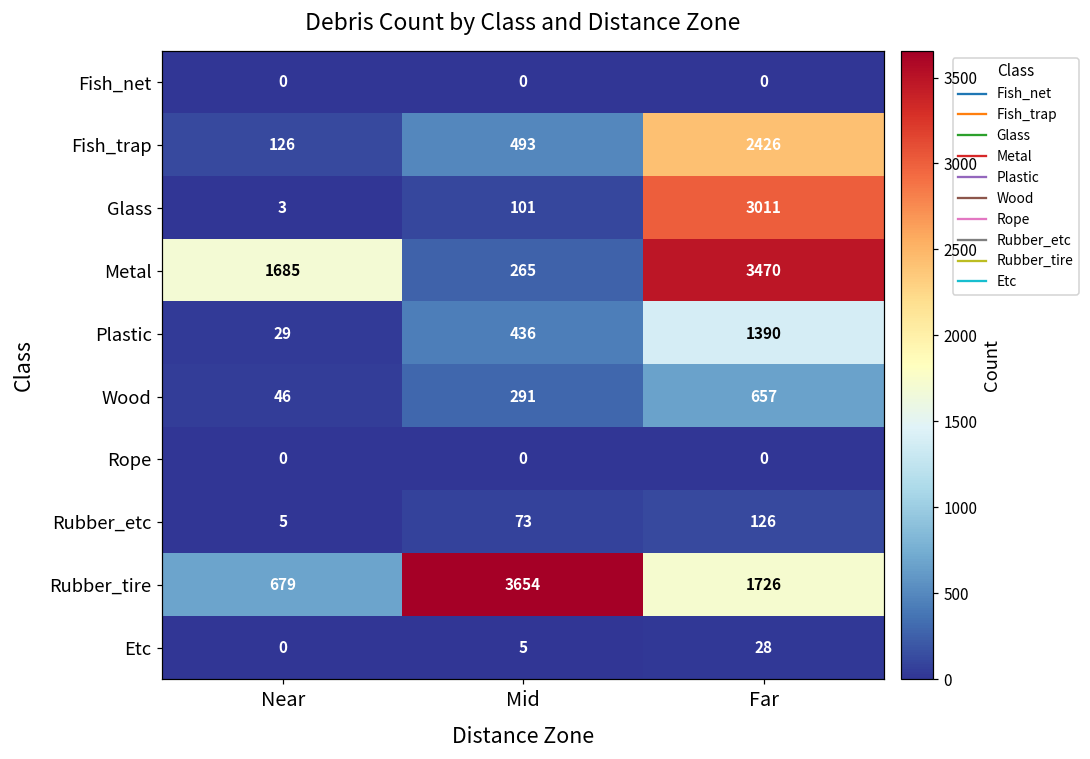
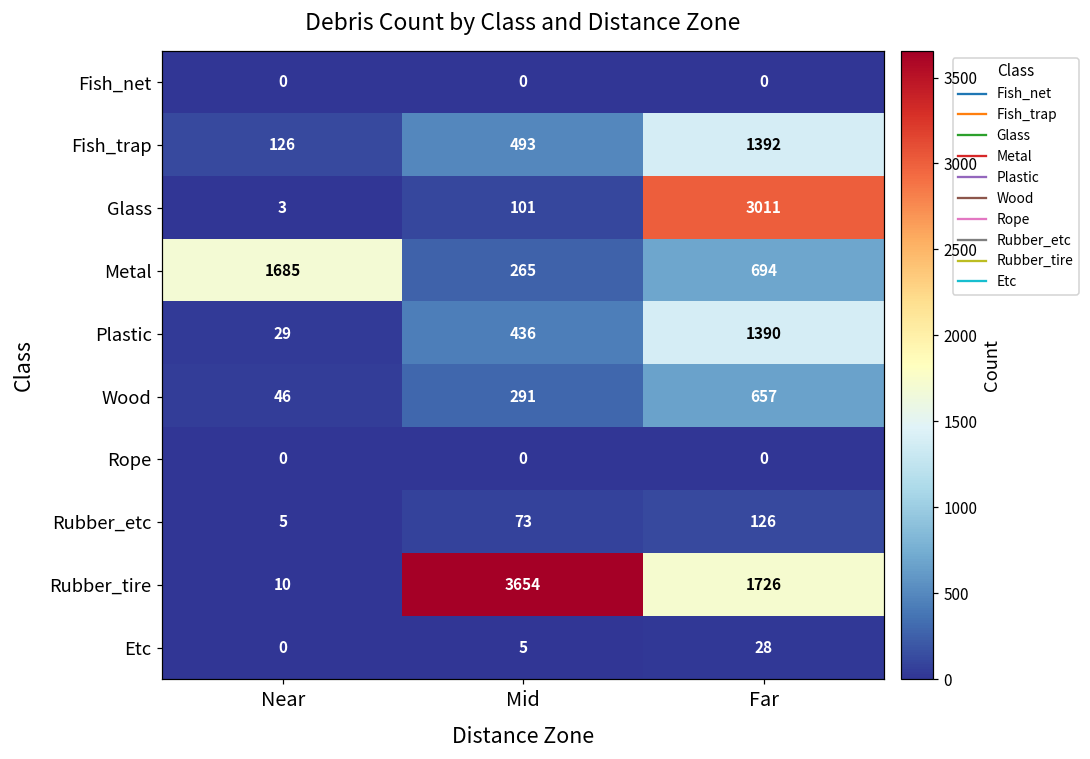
Fish_trap, Far: 2426 -> 1392
Metal, Far: 3470 -> 694
Rubber_tire, Near: 679 -> 10
